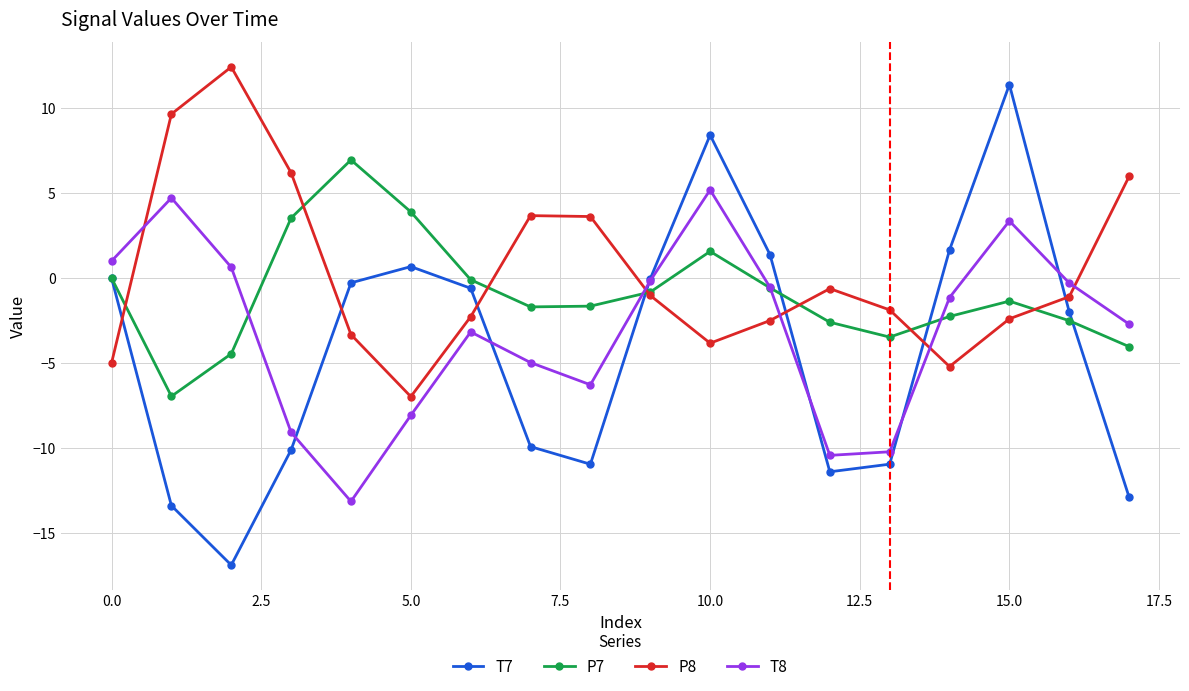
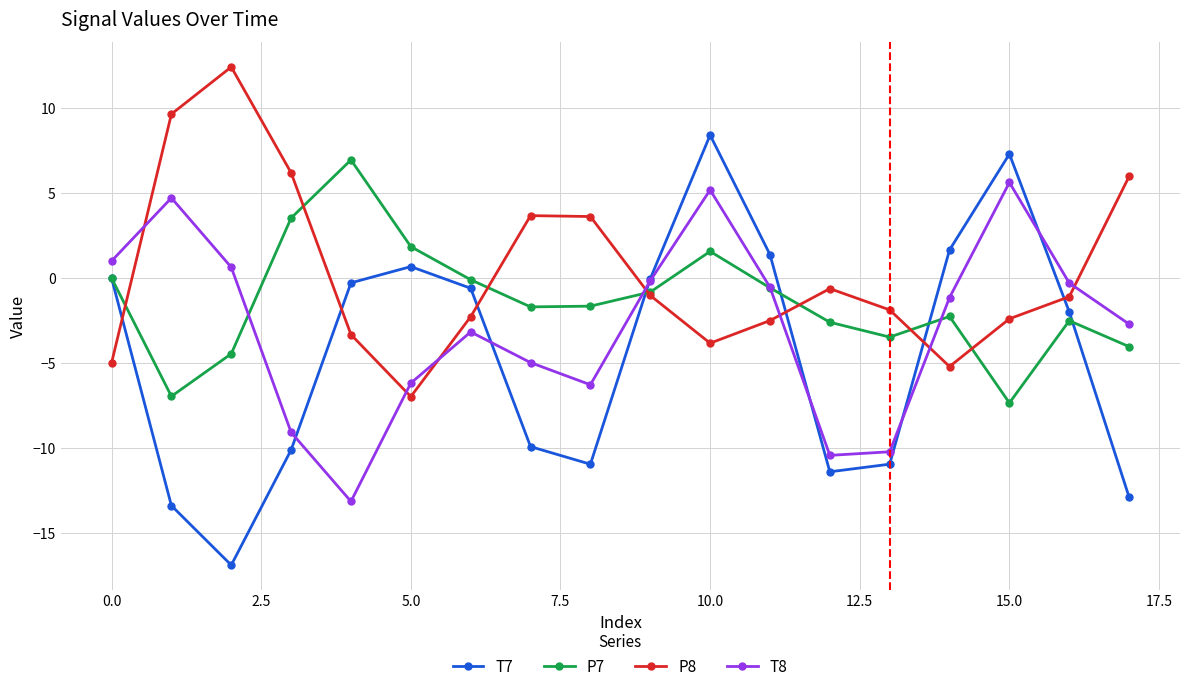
P7, 5.0: 3.9 -> 1.8
T8, 5.0: -8.1 -> -6.2
T7, 15.0: 11.4 -> 7.3
P7, 15.0: -1.4 -> -7.3
T8, 15.0: 3.4 -> 5.6
